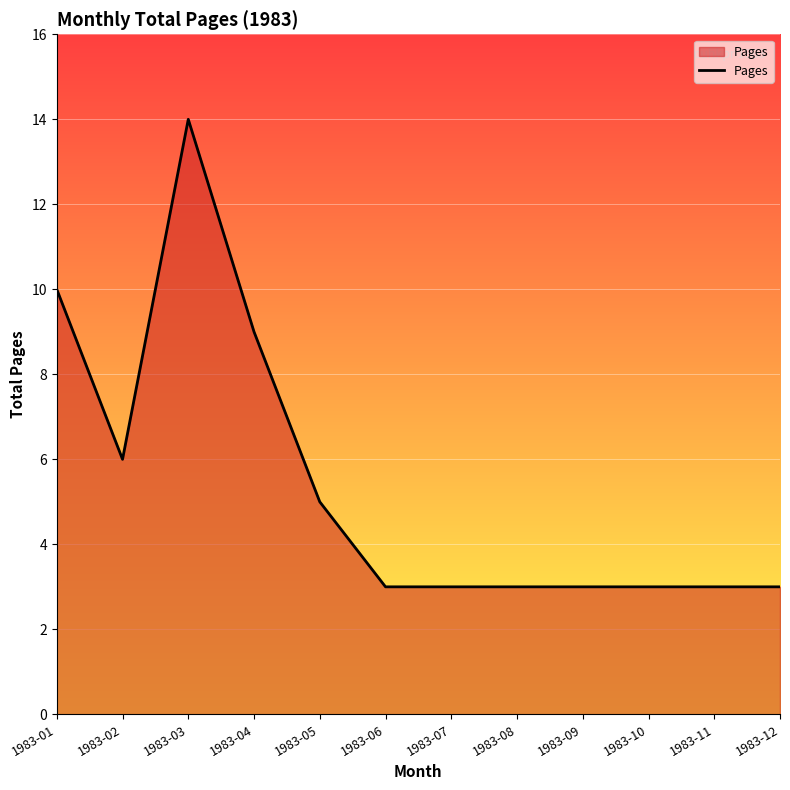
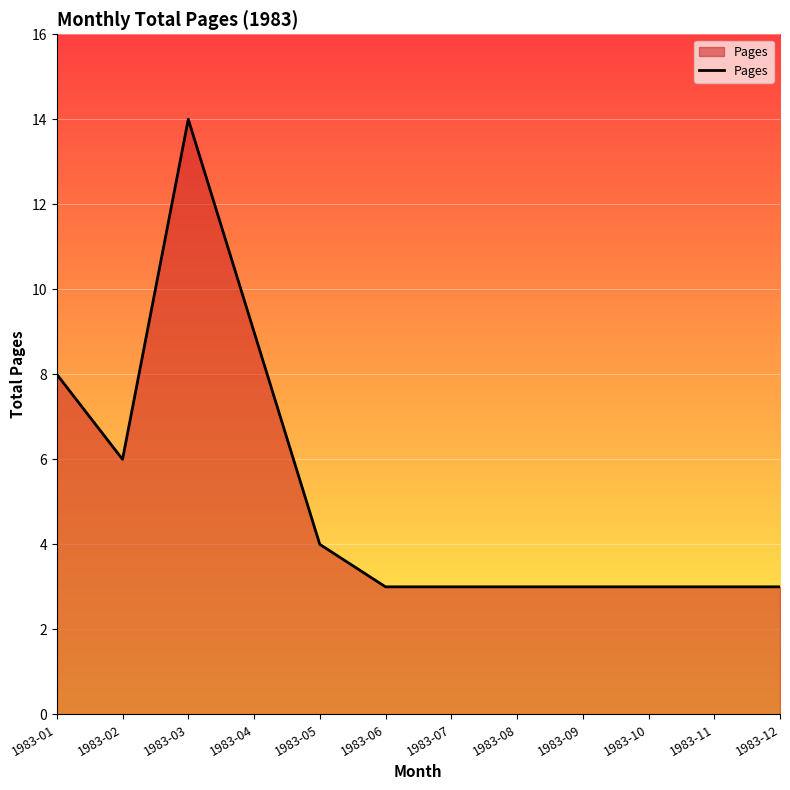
1983-01: 10 -> 8
1983-05: 5 -> 4
